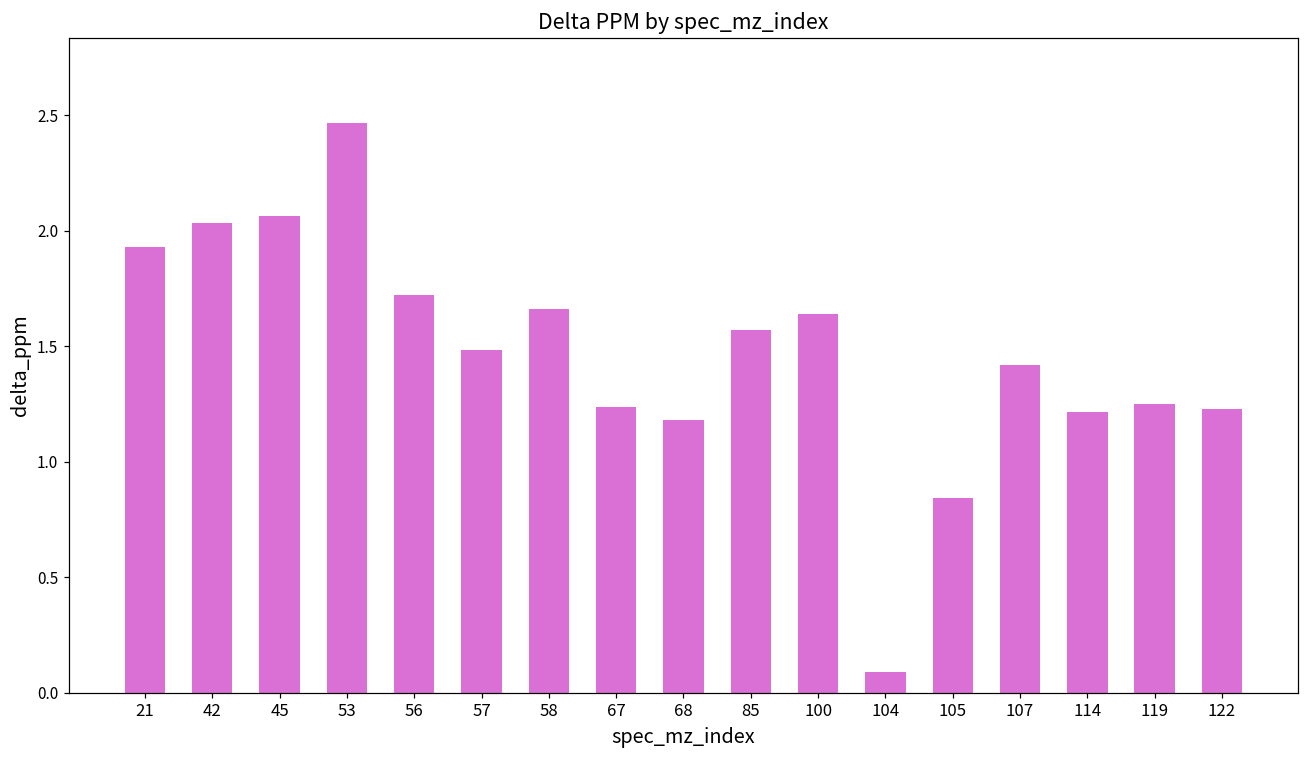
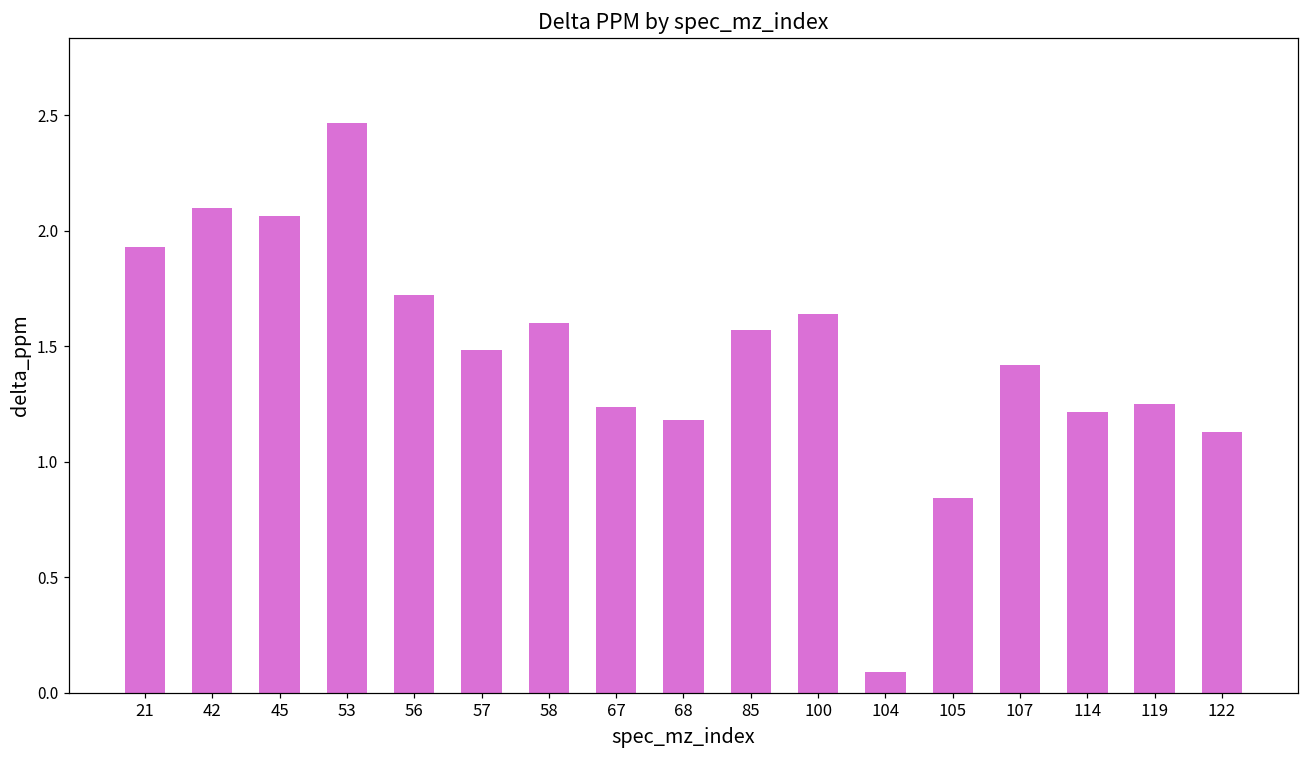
42: 2.03 -> 2.10
58: 1.66 -> 1.60
122: 1.23 -> 1.13
